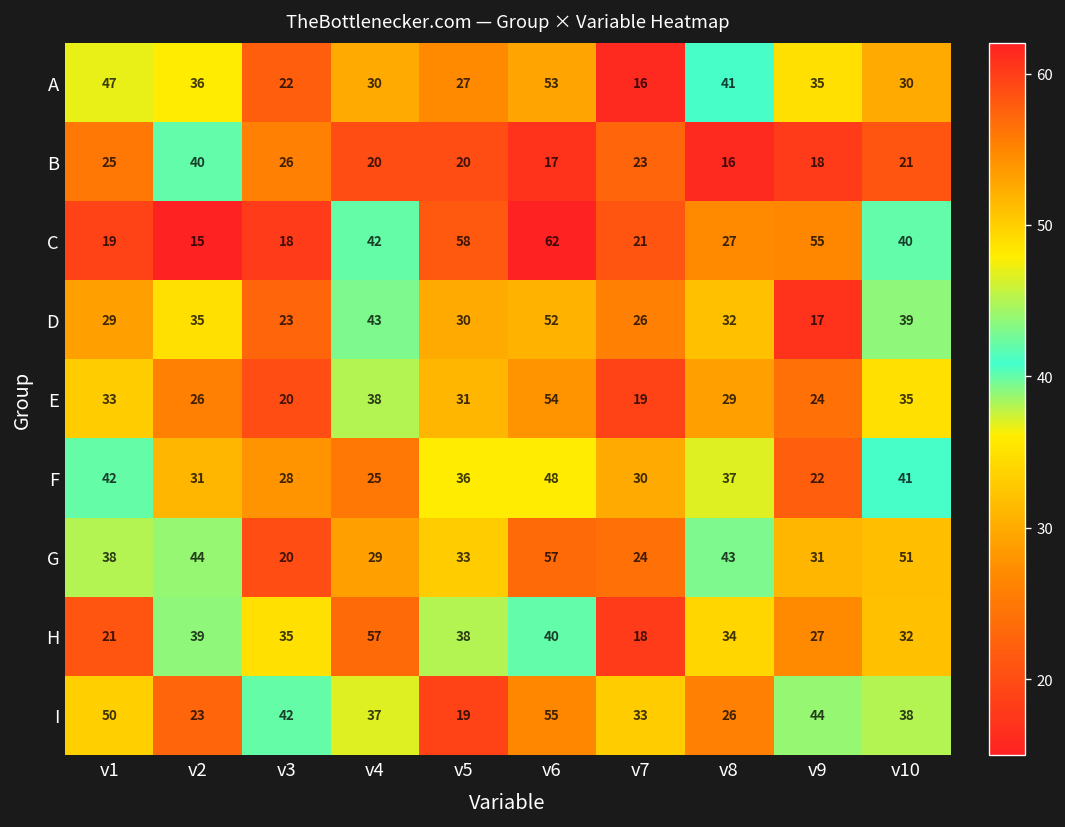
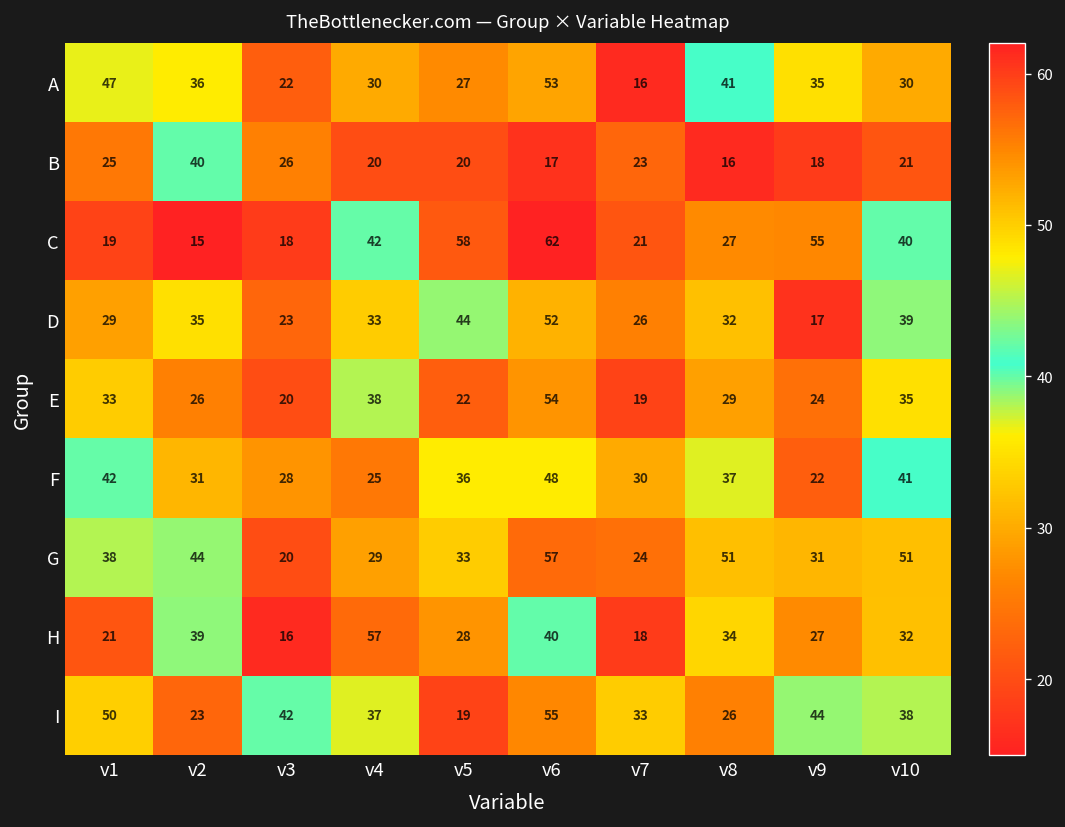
D, v4: 43 -> 33
D, v5: 30 -> 44
E, v5: 31 -> 22
G, v8: 43 -> 51
H, v3: 35 -> 16
H, v5: 38 -> 28
